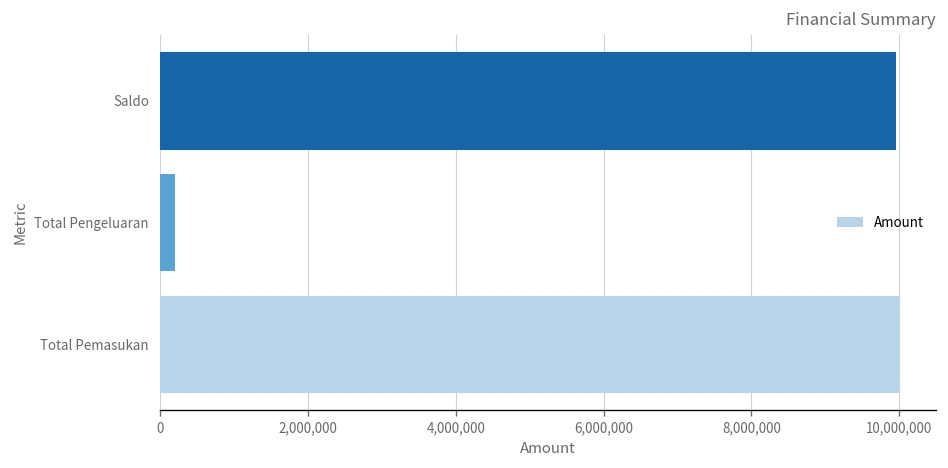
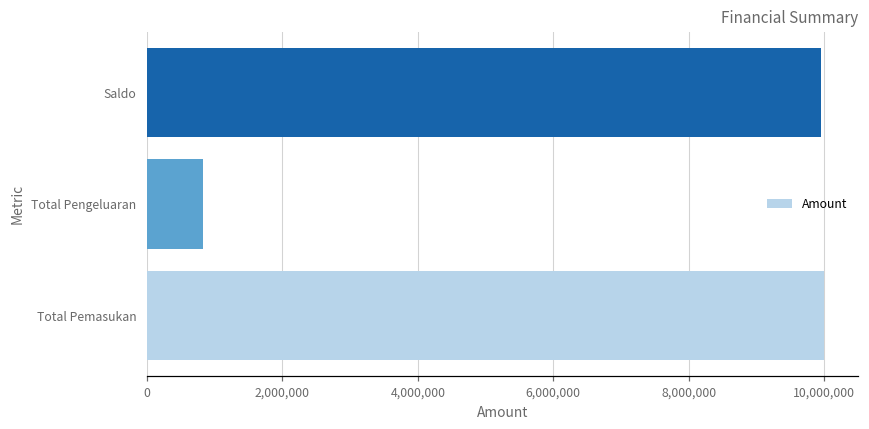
Total Pengeluaran: 200,000 -> 800,000
